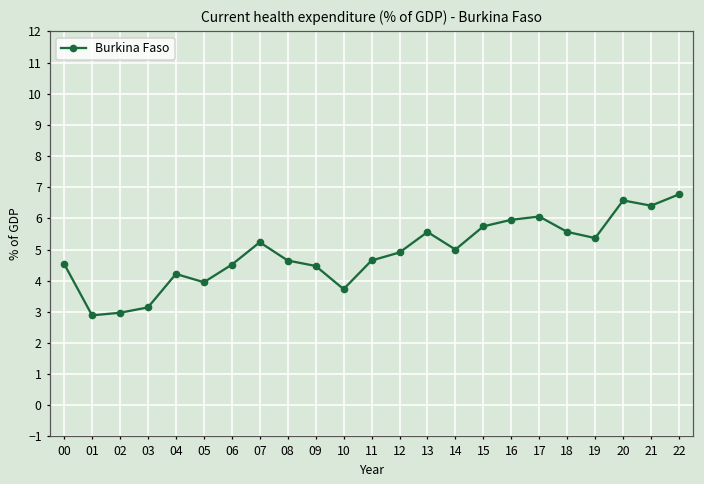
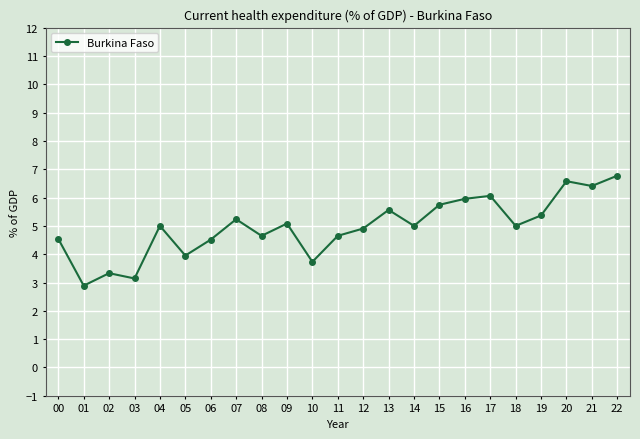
02: 3.0 -> 3.3
04: 4.2 -> 5.0
09: 4.5 -> 5.1
18: 5.6 -> 5.0
